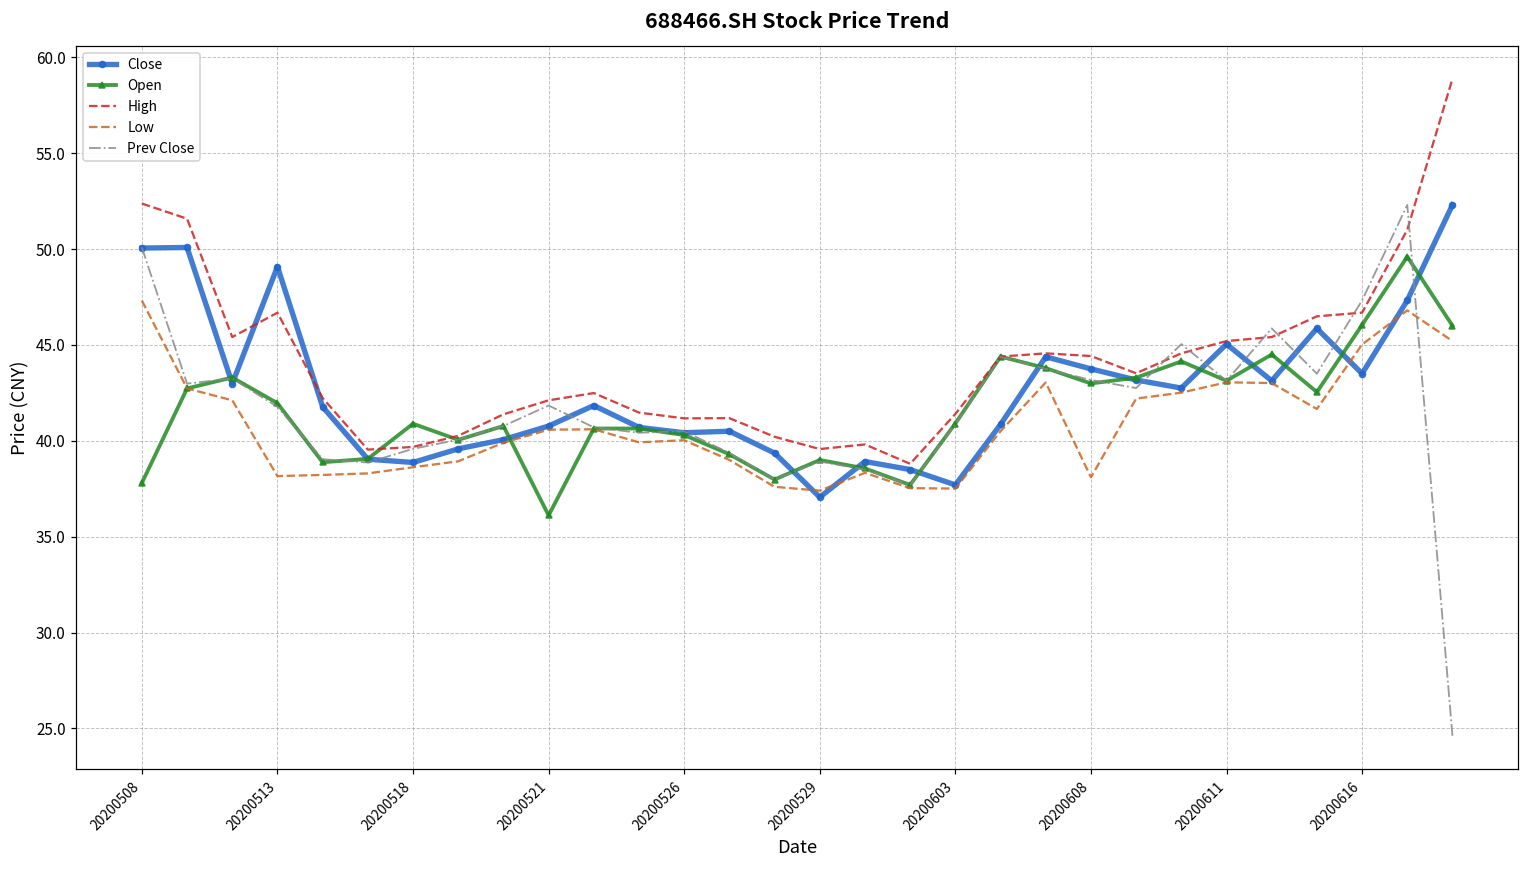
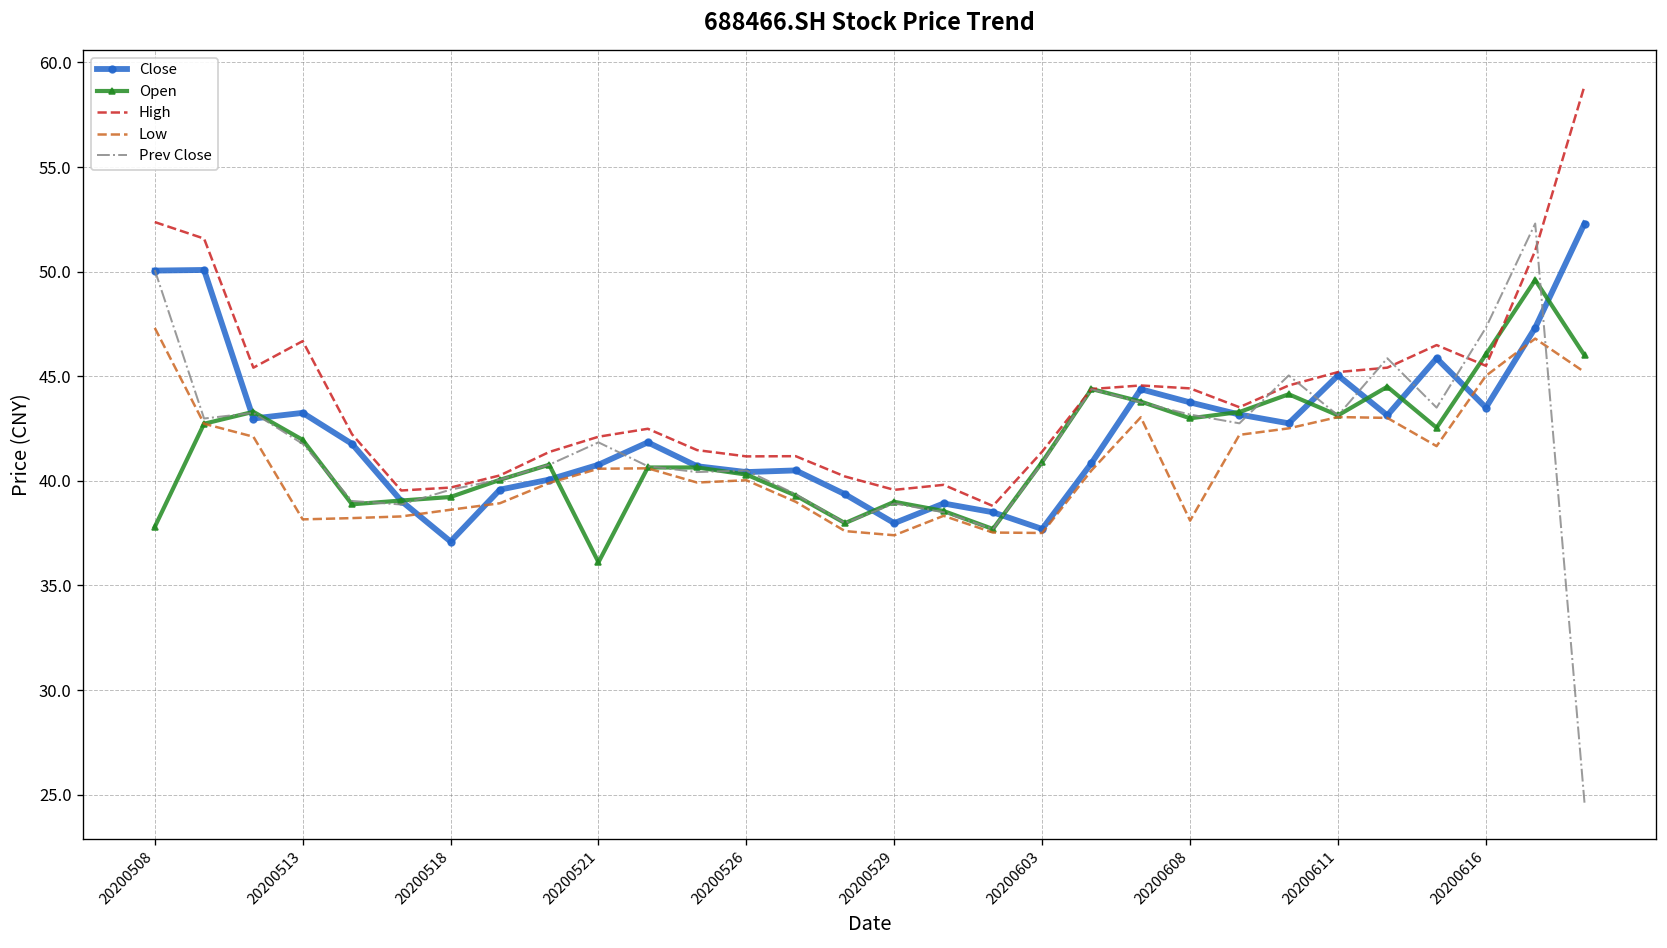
Close, 20200513: 49.1 -> 43.3
Close, 20200518: 38.9 -> 37.1
Open, 20200518: 40.9 -> 39.2
Close, 20200529: 37.1 -> 38.0
High, 20200616: 46.7 -> 45.5
